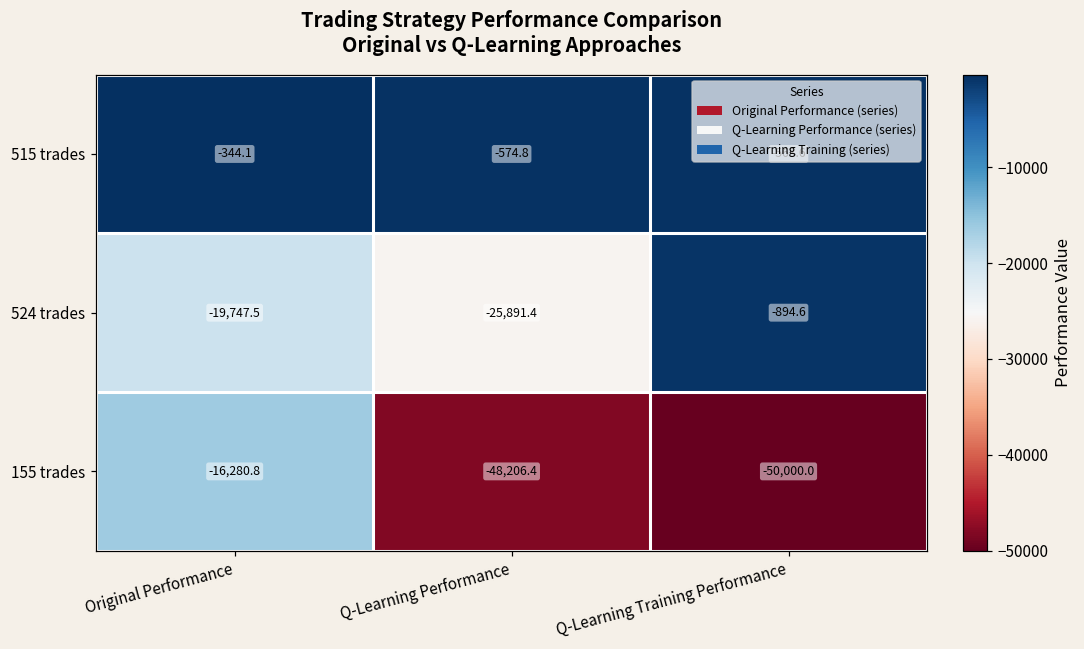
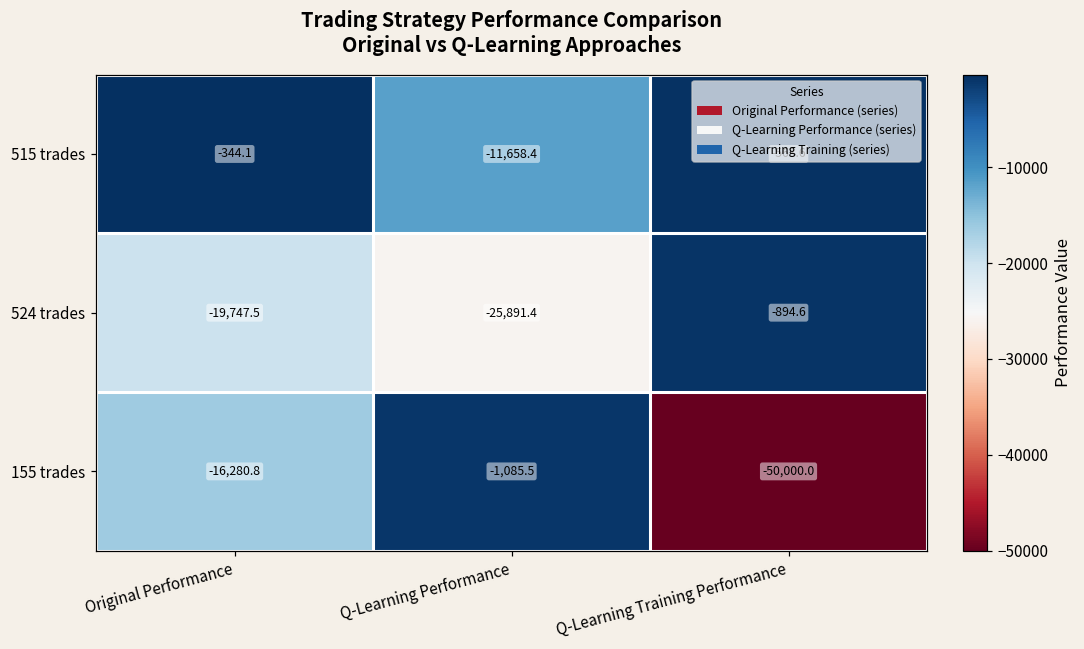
515 trades, Q-Learning Performance: -574.8 -> -11,658.4
155 trades, Q-Learning Performance: -48,206.4 -> -1,085.5
